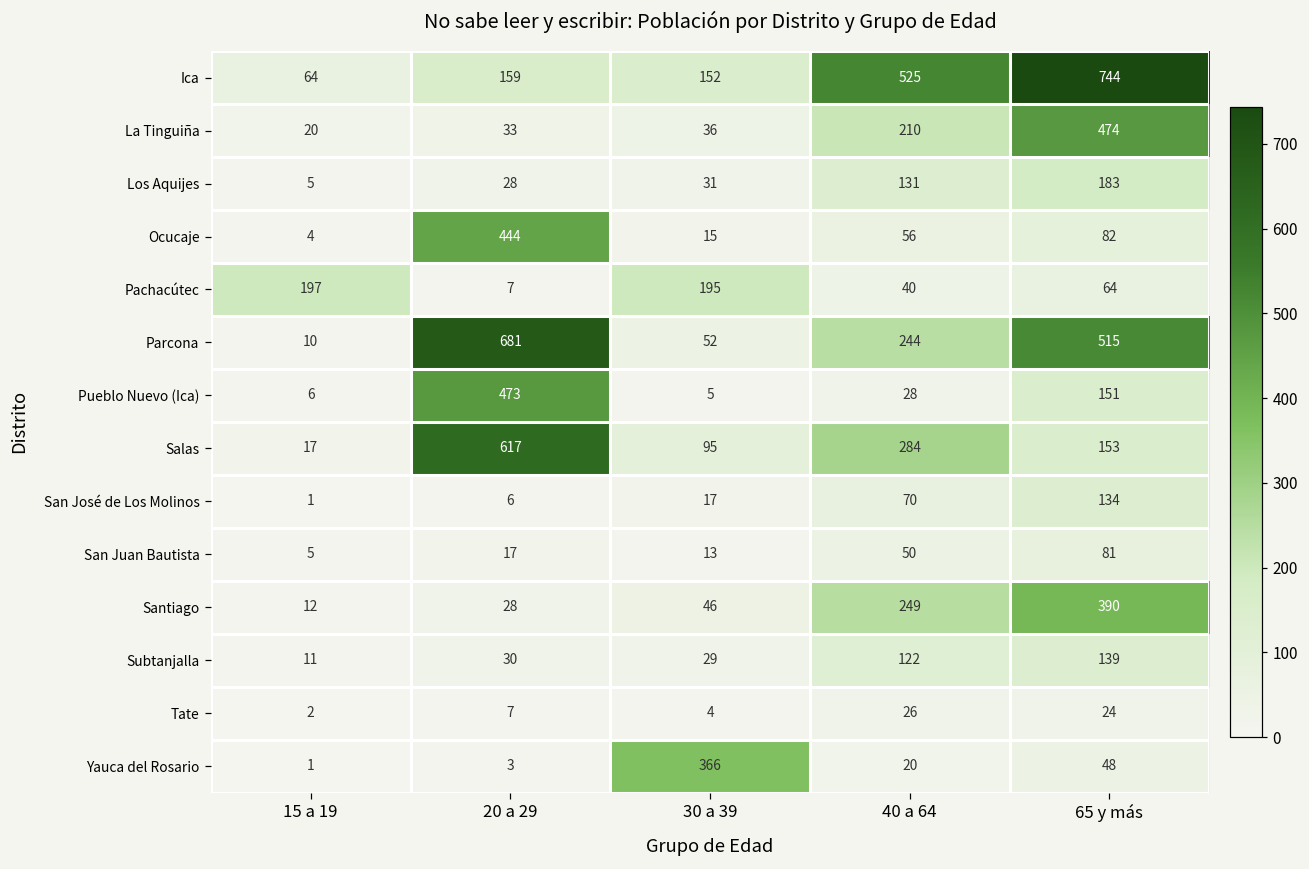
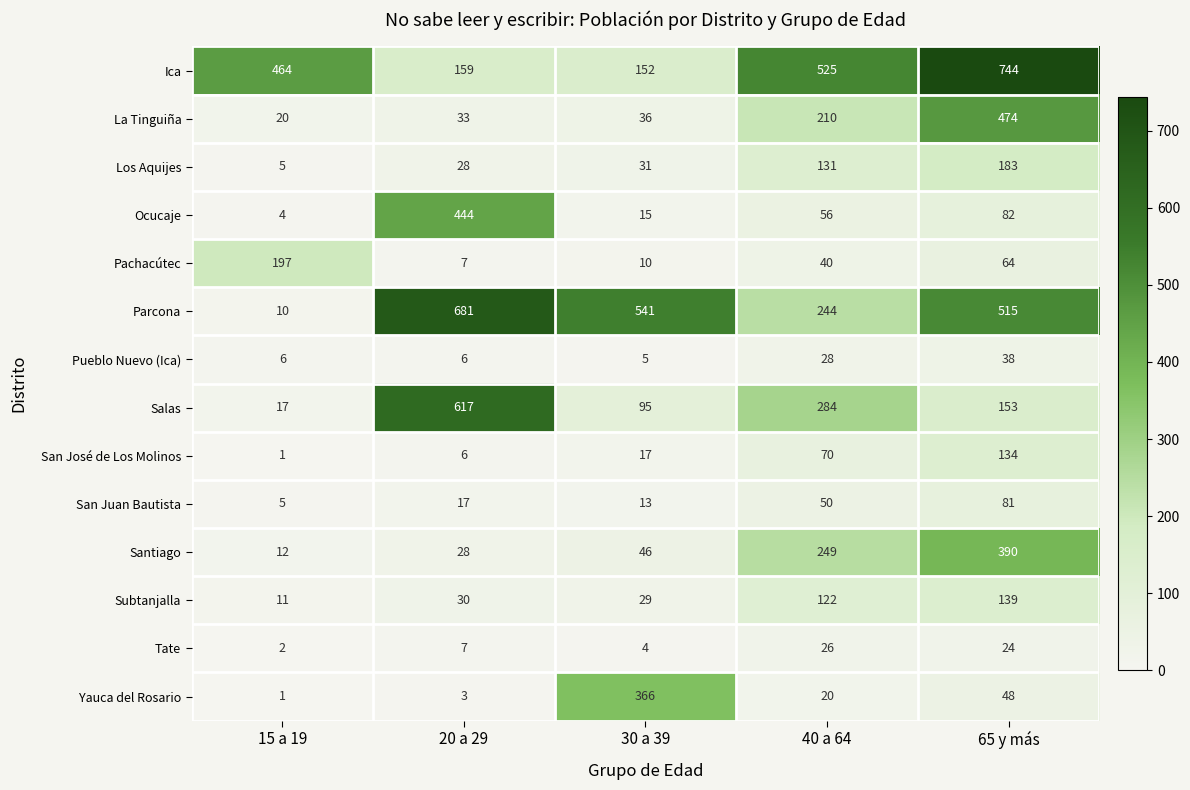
Ica, 15 a 19: 64 -> 464
Pachacútec, 30 a 39: 195 -> 10
Parcona, 30 a 39: 52 -> 541
Pueblo Nuevo (Ica), 20 a 29: 473 -> 6
Pueblo Nuevo (Ica), 65 y más: 151 -> 38
